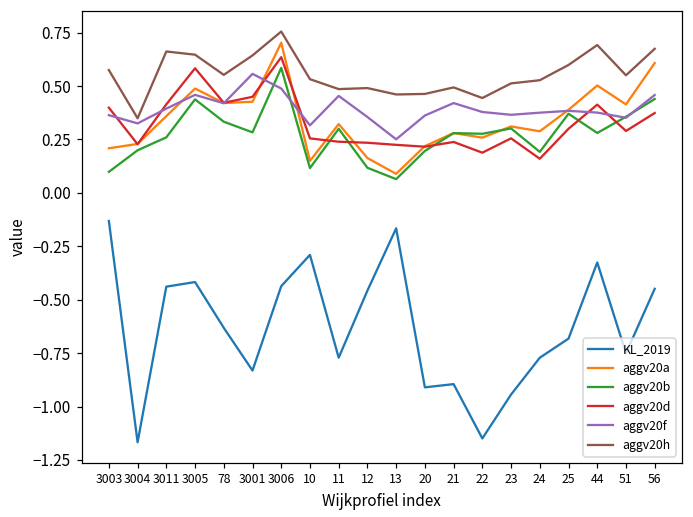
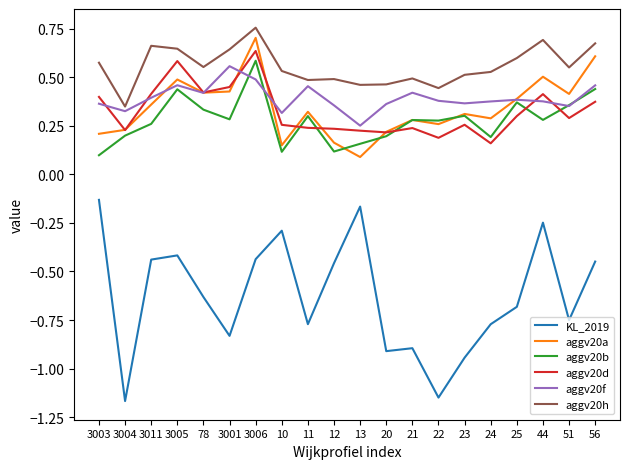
aggv20b, 13: 0.06 -> 0.16
KL_2019, 44: -0.33 -> -0.25
